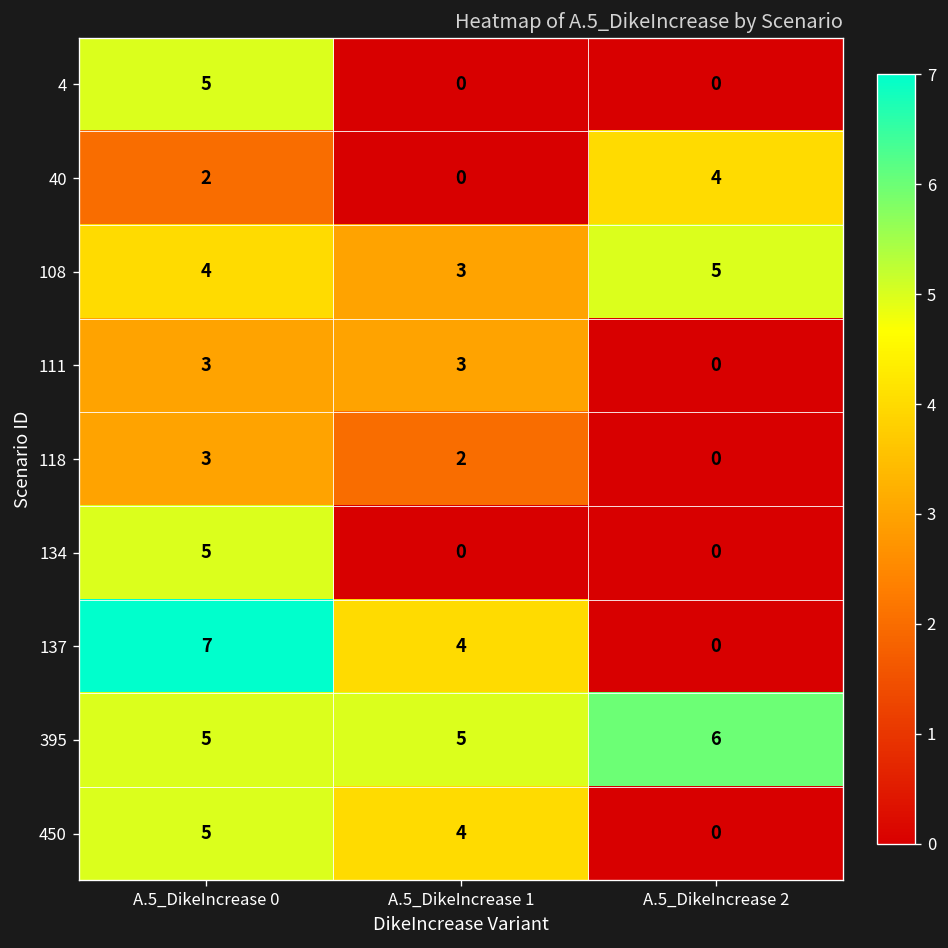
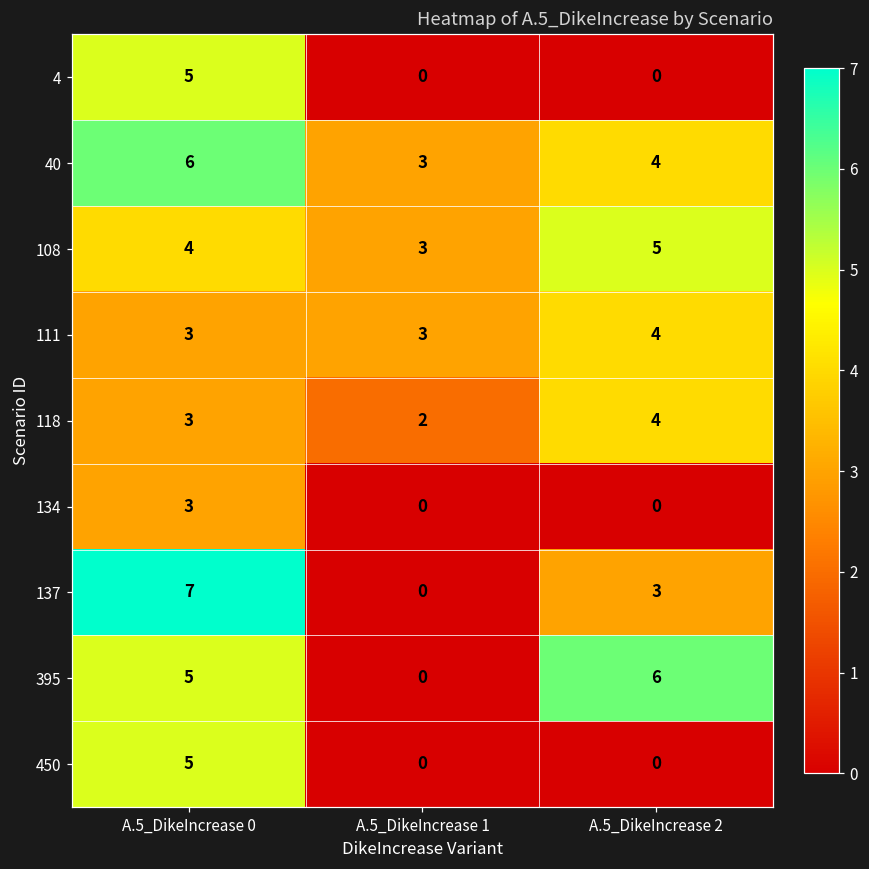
40, A.5_DikeIncrease 0: 2 -> 6
40, A.5_DikeIncrease 1: 0 -> 3
111, A.5_DikeIncrease 2: 0 -> 4
118, A.5_DikeIncrease 2: 0 -> 4
134, A.5_DikeIncrease 0: 5 -> 3
137, A.5_DikeIncrease 1: 4 -> 0
137, A.5_DikeIncrease 2: 0 -> 3
395, A.5_DikeIncrease 1: 5 -> 0
450, A.5_DikeIncrease 1: 4 -> 0
